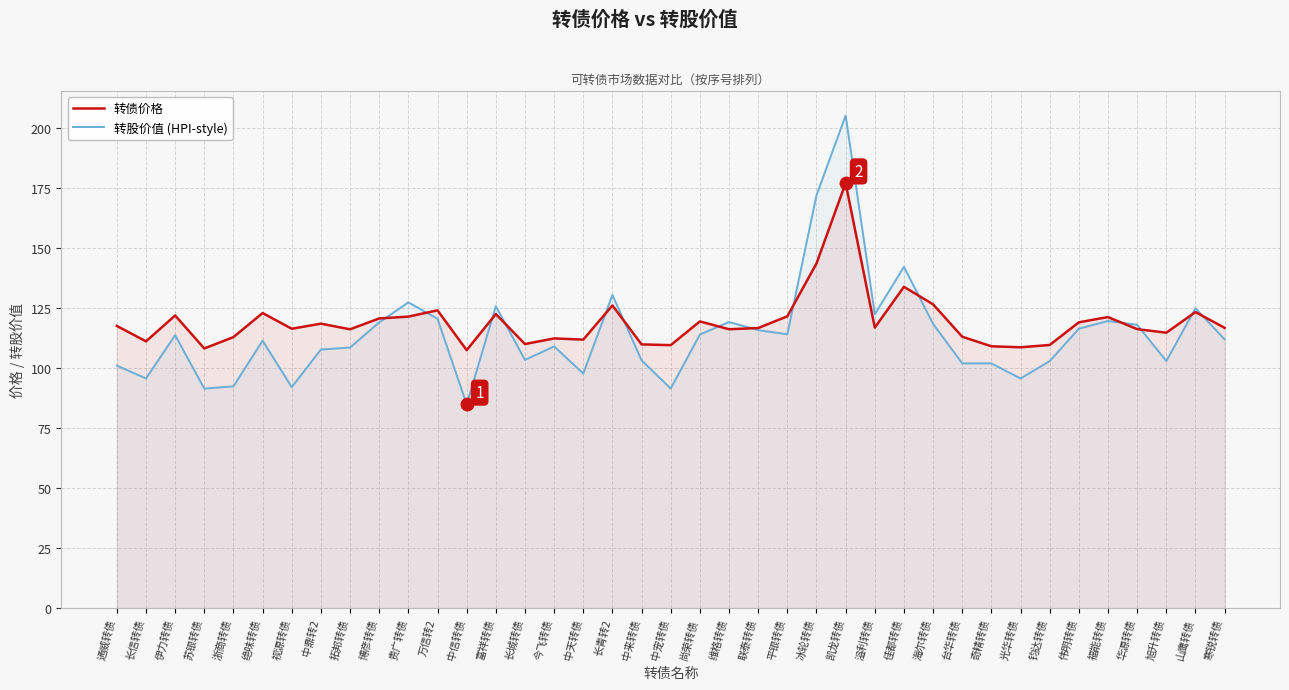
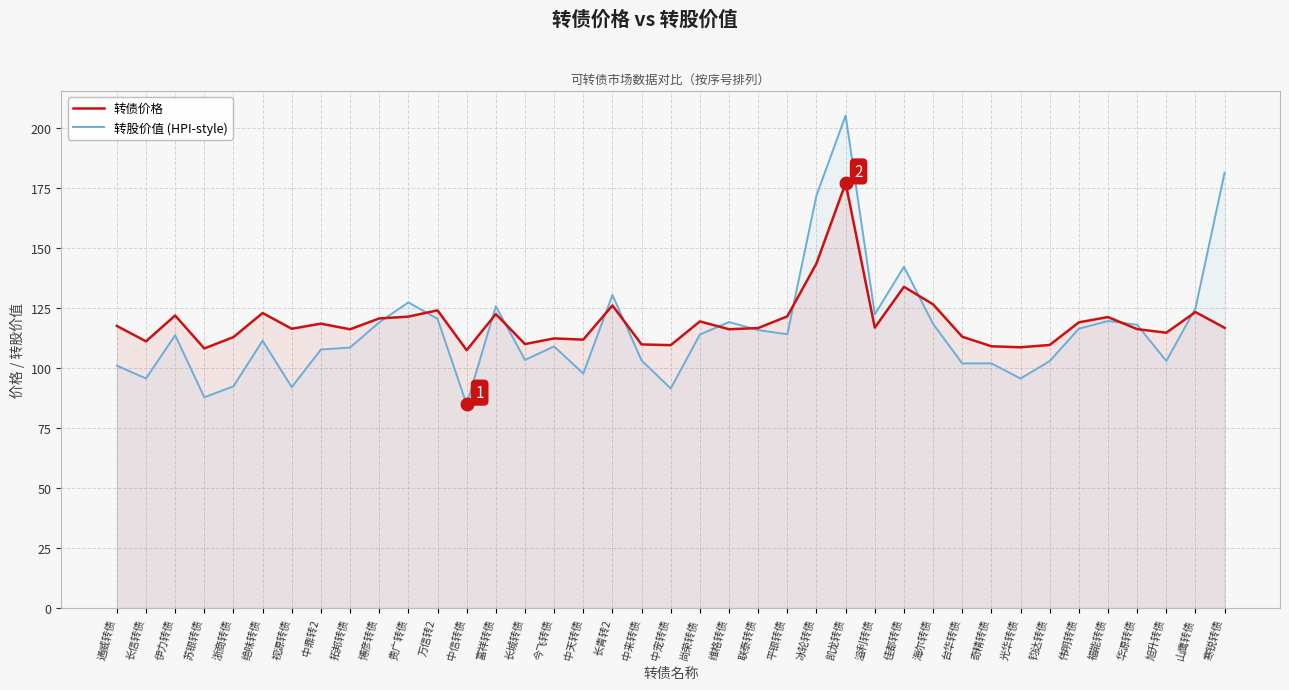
转股价值 (HPI-style), 苏银转债: 91 -> 88
转股价值 (HPI-style), 寒锐转债: 112 -> 181
